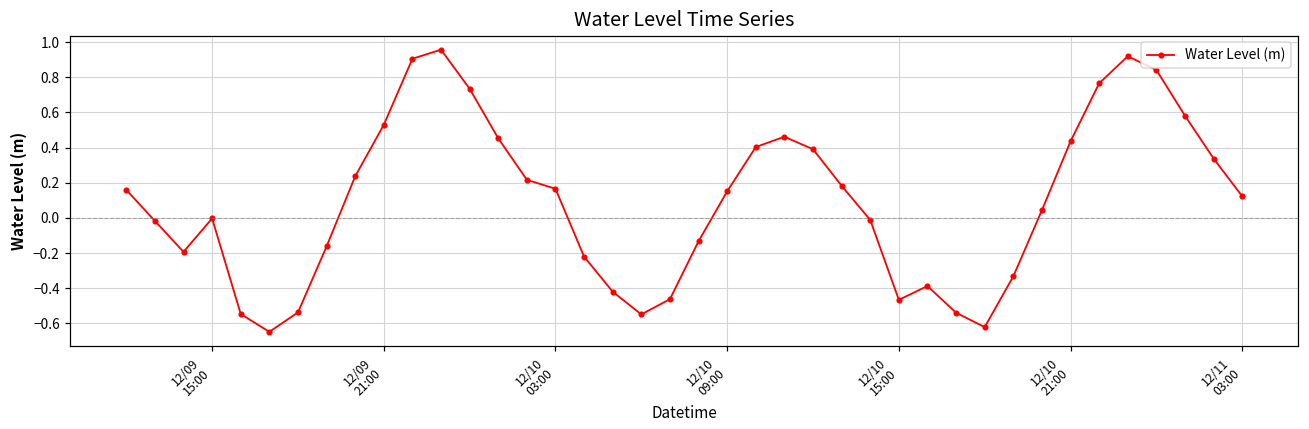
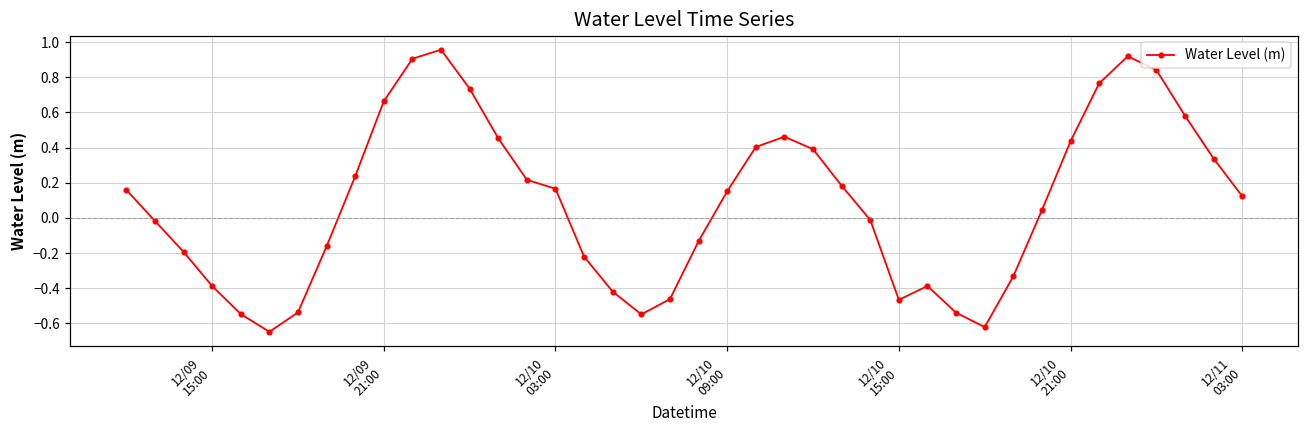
12/09 15:00: 0.00 -> -0.39
12/09 21:00: 0.53 -> 0.66
